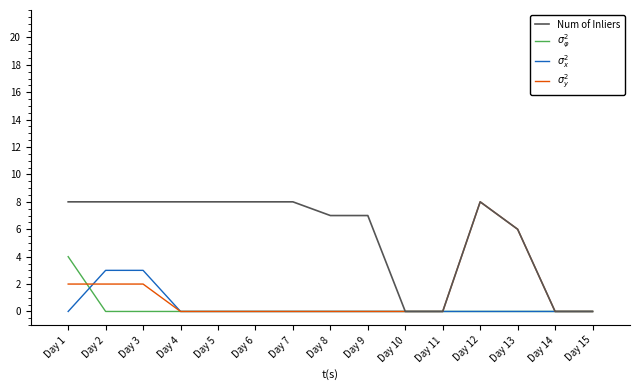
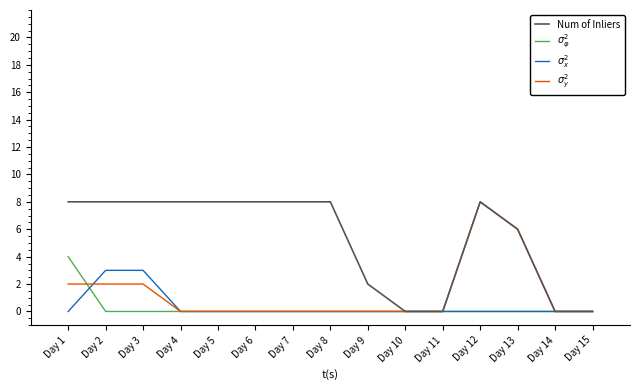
Num of Inliers, Day 8: 7 -> 8
Num of Inliers, Day 9: 7 -> 2
